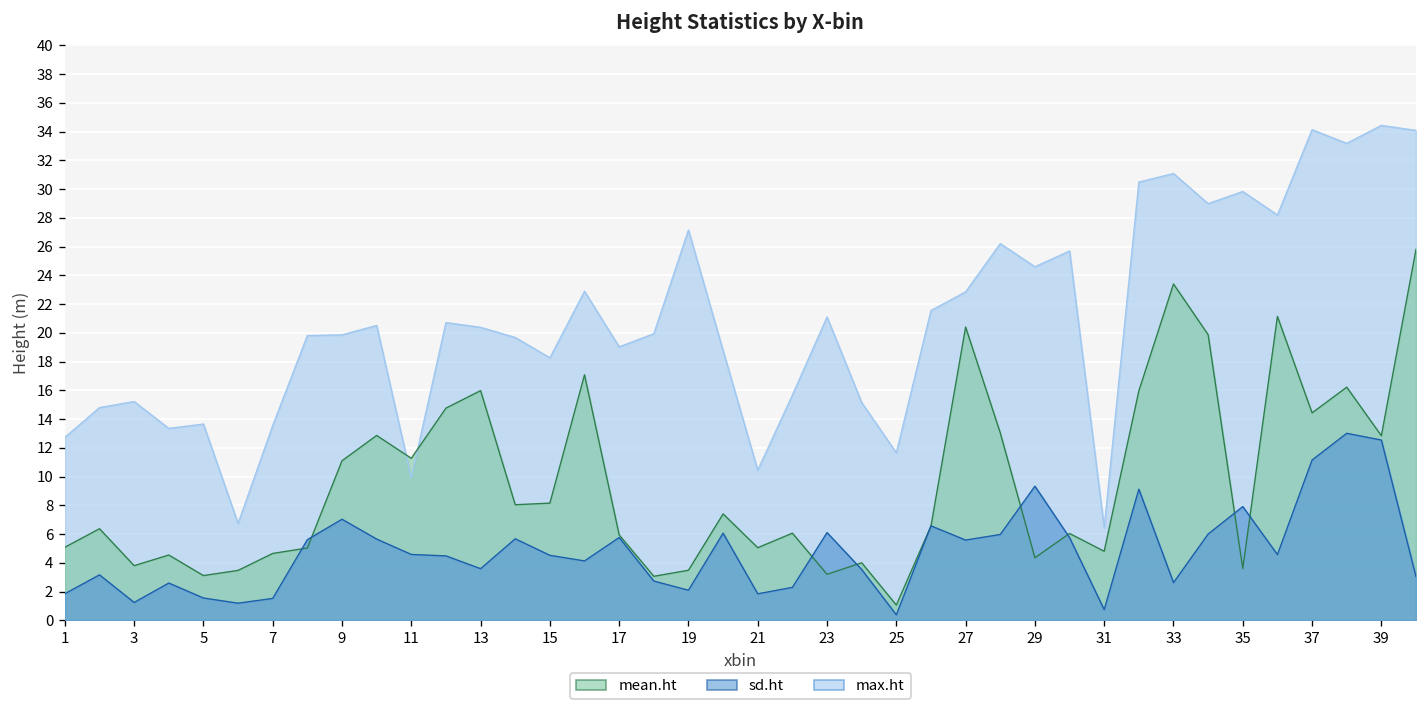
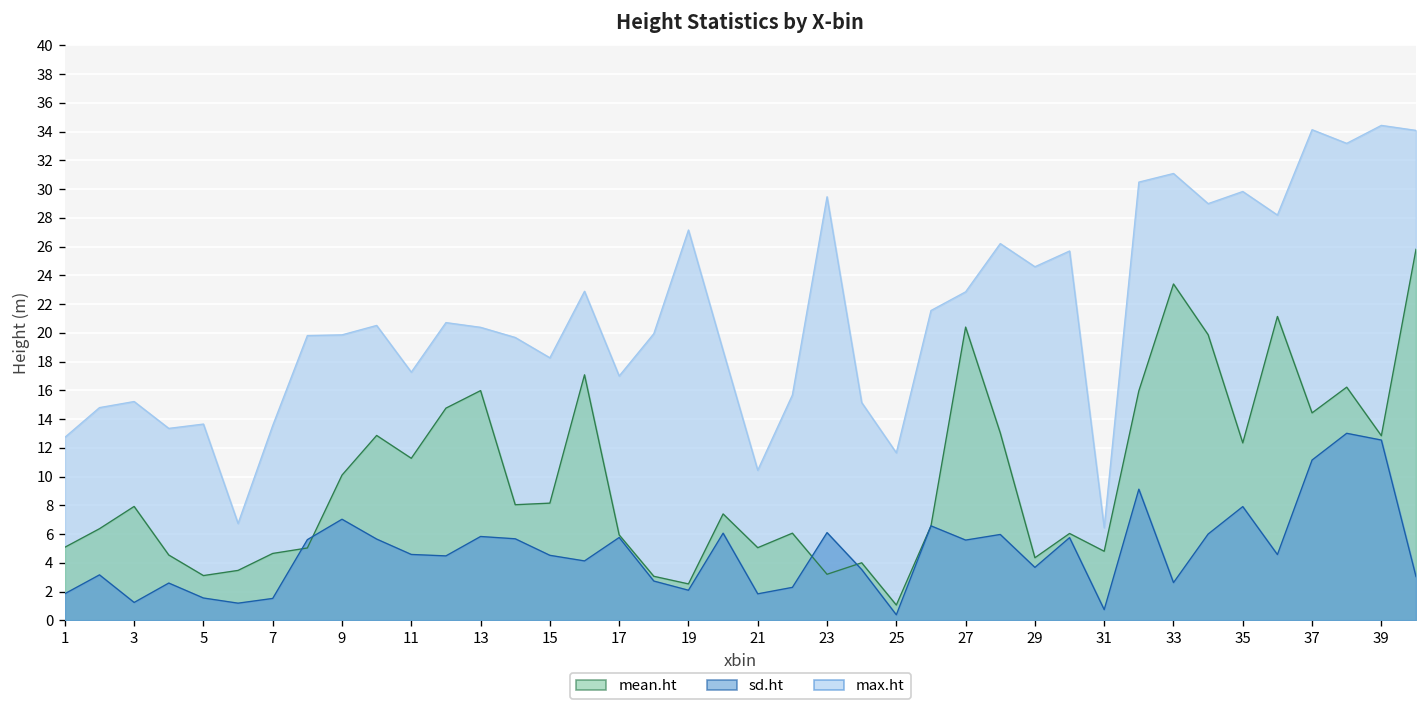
mean.ht, 3: 3.8 -> 7.9
mean.ht, 9: 11.1 -> 10.1
max.ht, 11: 9.9 -> 17.3
sd.ht, 13: 3.6 -> 5.8
max.ht, 17: 19.0 -> 17.0
mean.ht, 19: 3.5 -> 2.5
max.ht, 23: 21.1 -> 29.5
sd.ht, 29: 9.3 -> 3.7
mean.ht, 35: 3.6 -> 12.3
